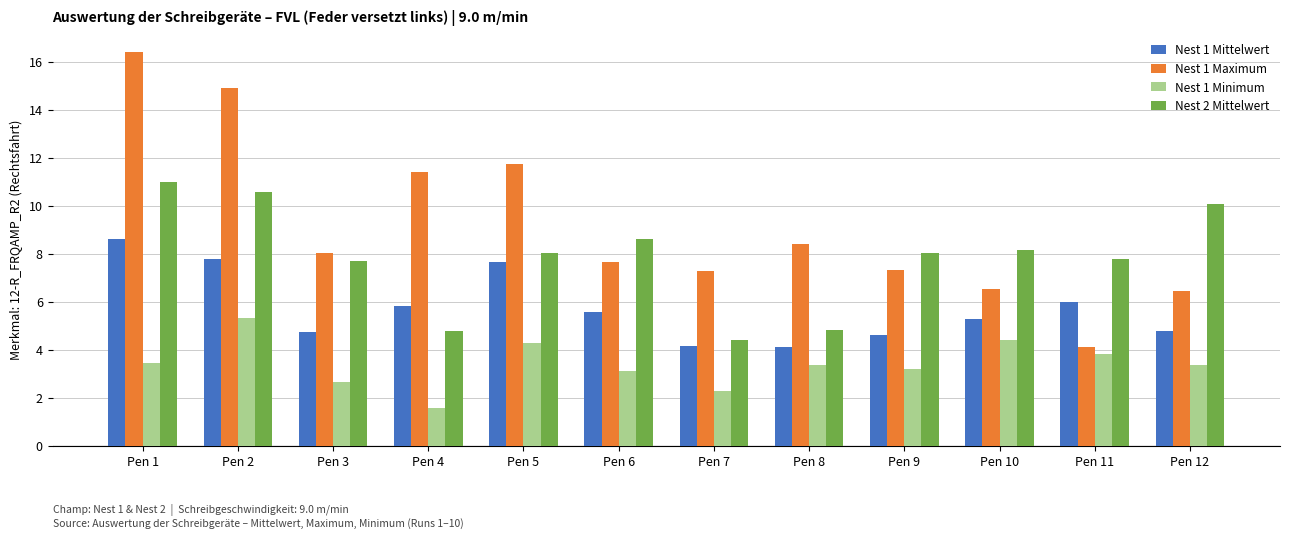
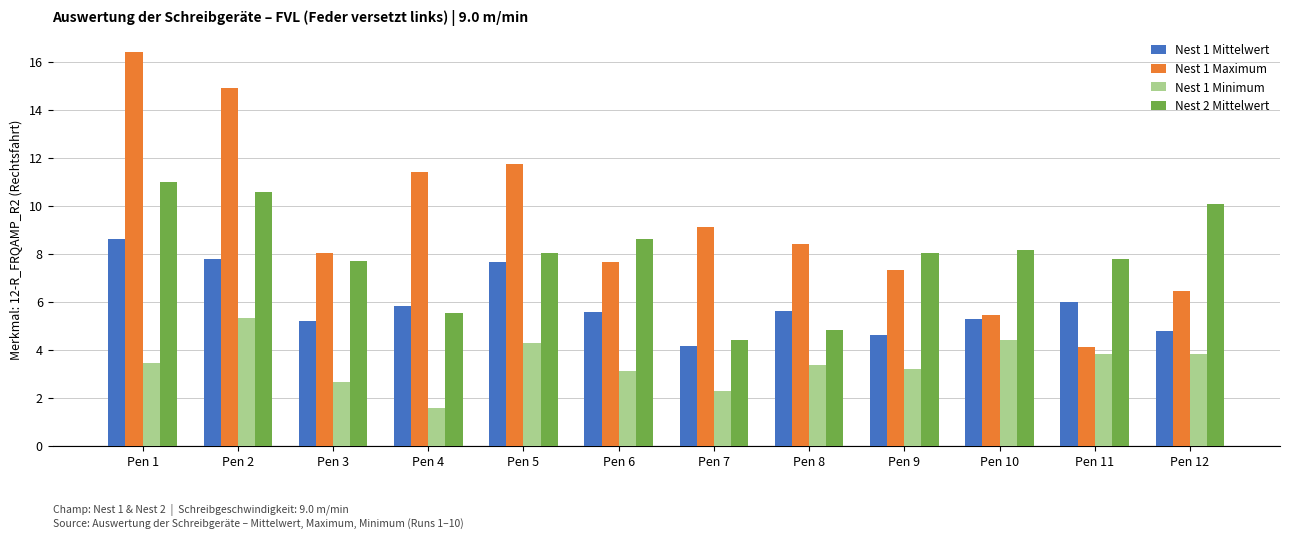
Nest 1 Mittelwert, Pen 3: 4.7 -> 5.2
Nest 2 Mittelwert, Pen 4: 4.8 -> 5.5
Nest 1 Maximum, Pen 7: 7.3 -> 9.1
Nest 1 Mittelwert, Pen 8: 4.1 -> 5.6
Nest 1 Maximum, Pen 10: 6.5 -> 5.5
Nest 1 Minimum, Pen 12: 3.4 -> 3.8
